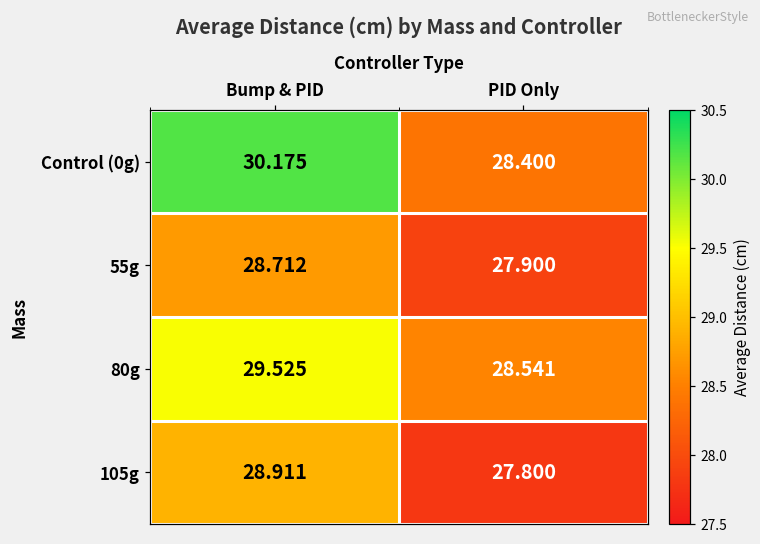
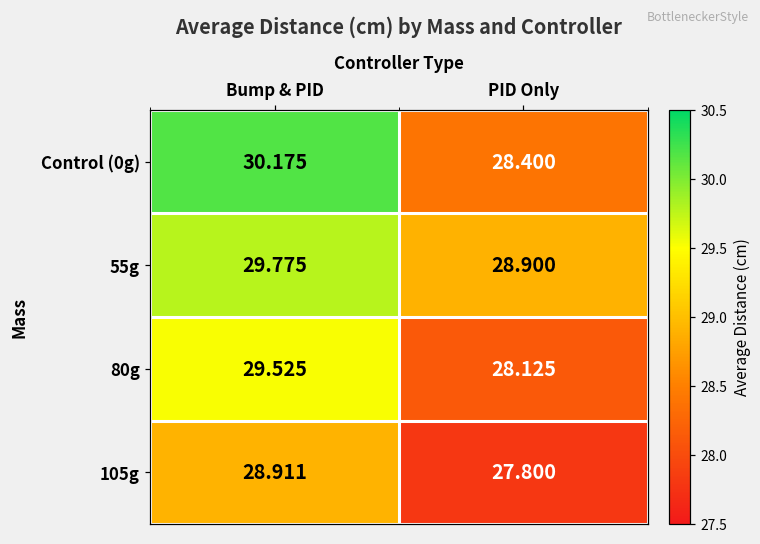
55g, Bump & PID: 28.712 -> 29.775
55g, PID Only: 27.900 -> 28.900
80g, PID Only: 28.541 -> 28.125
